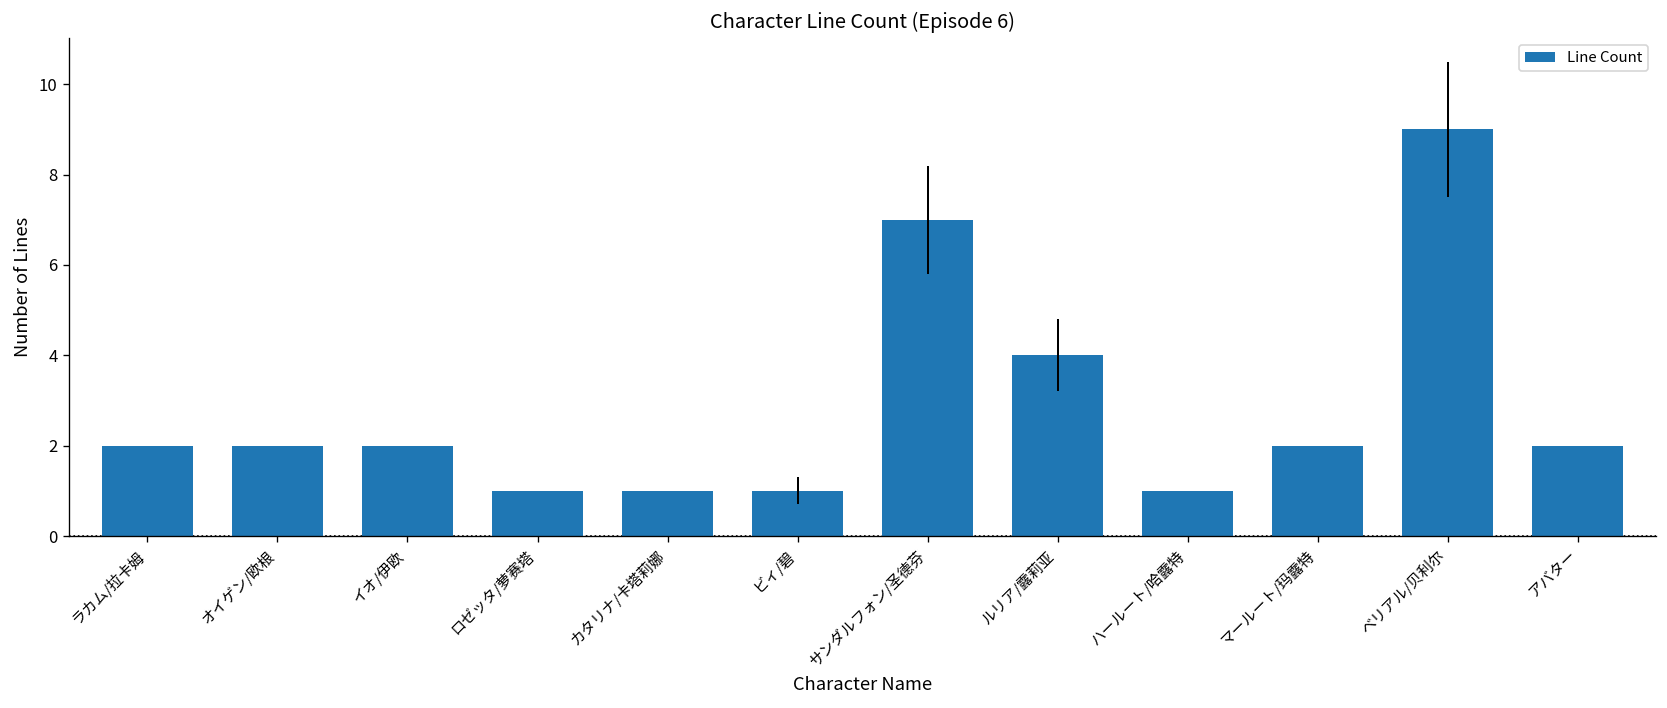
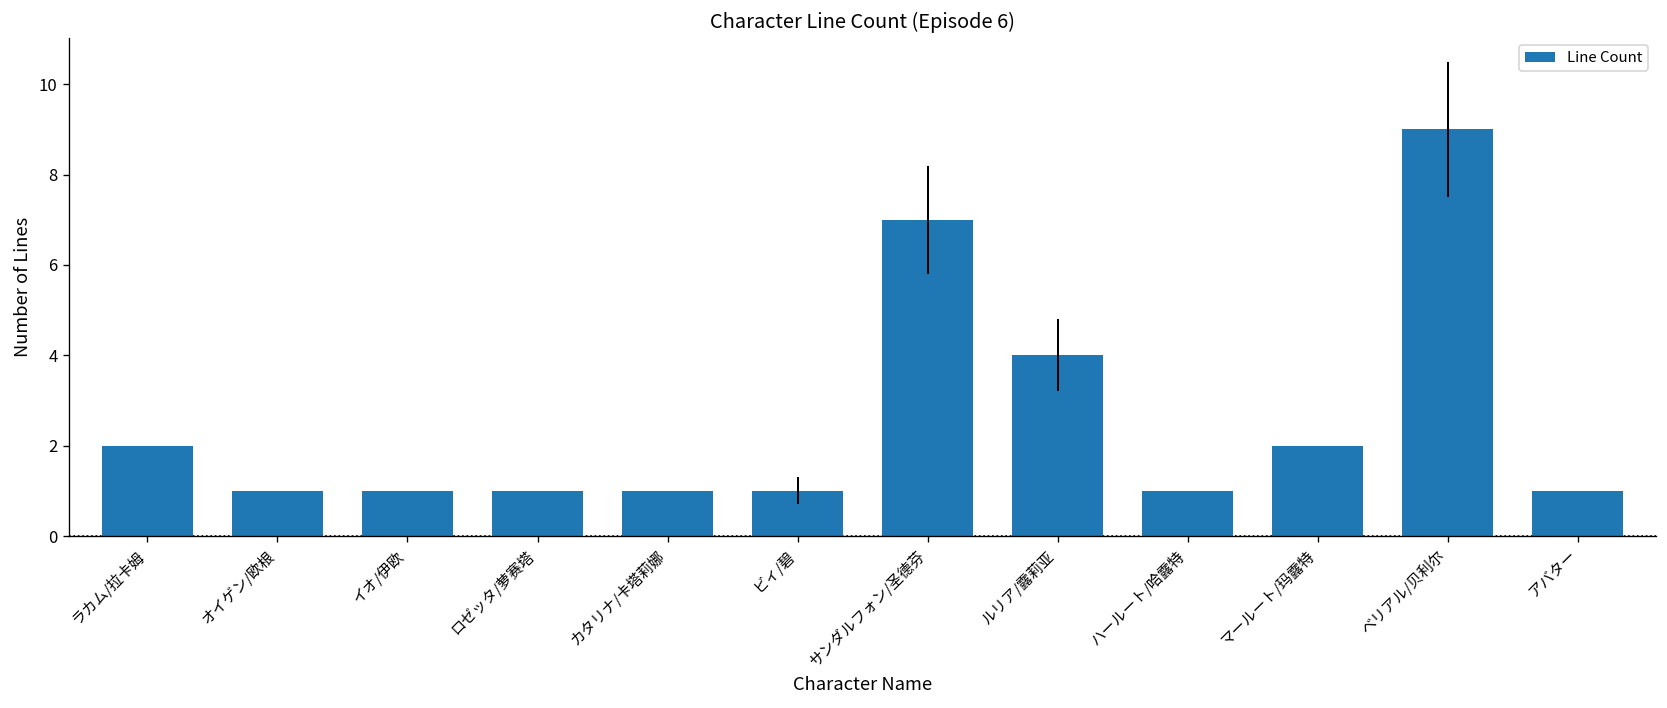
オイゲン/欧根: 2 -> 1
イオ/伊欧: 2 -> 1
アバター: 2 -> 1
